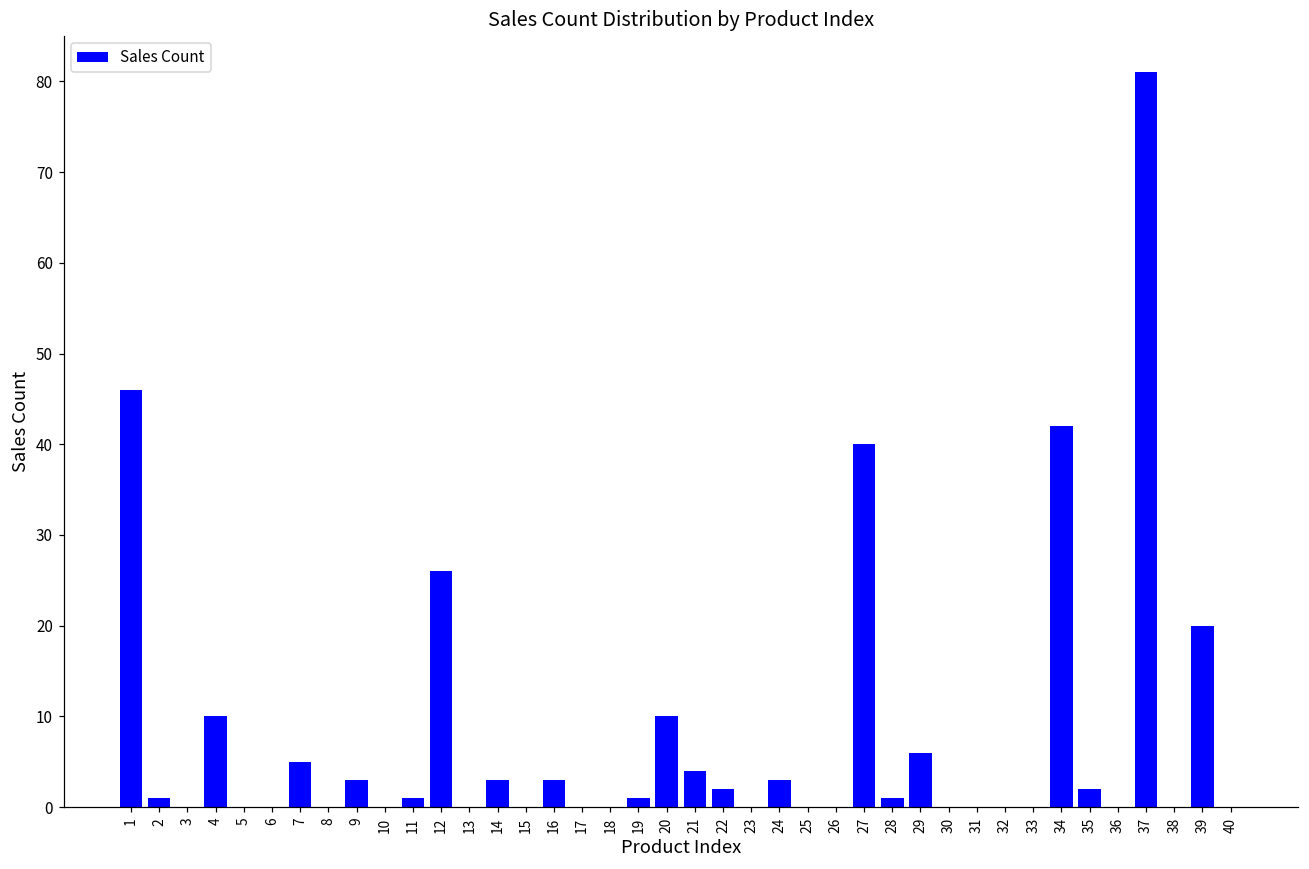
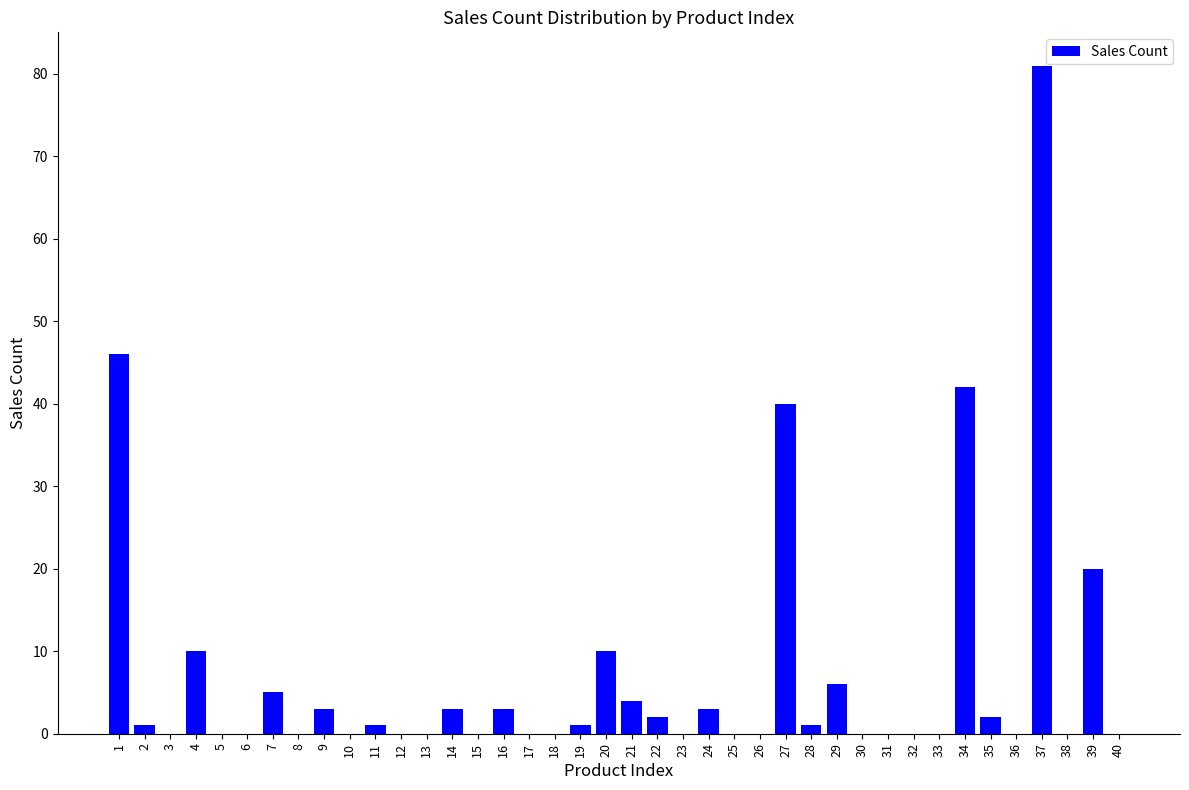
12: 26 -> 0
